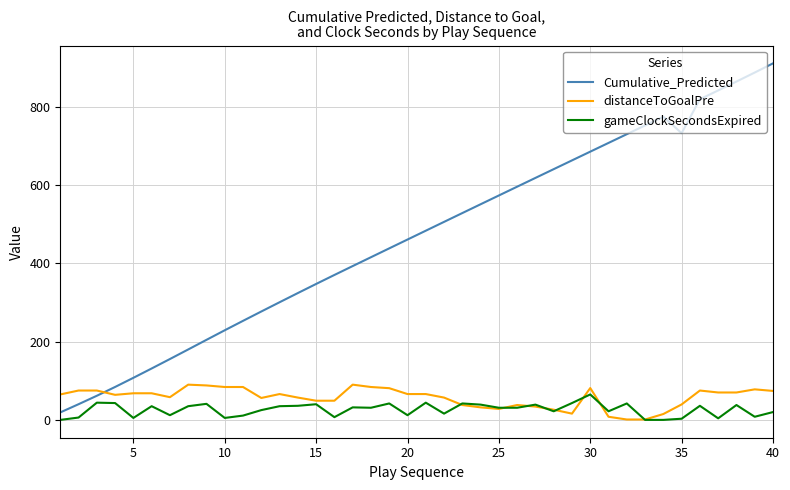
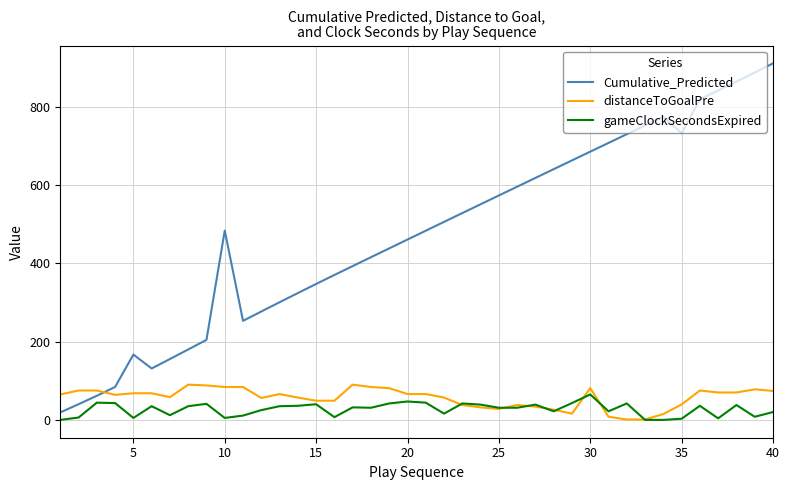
Cumulative_Predicted, 5: 110 -> 170
Cumulative_Predicted, 10: 230 -> 480
gameClockSecondsExpired, 20: 10 -> 50
